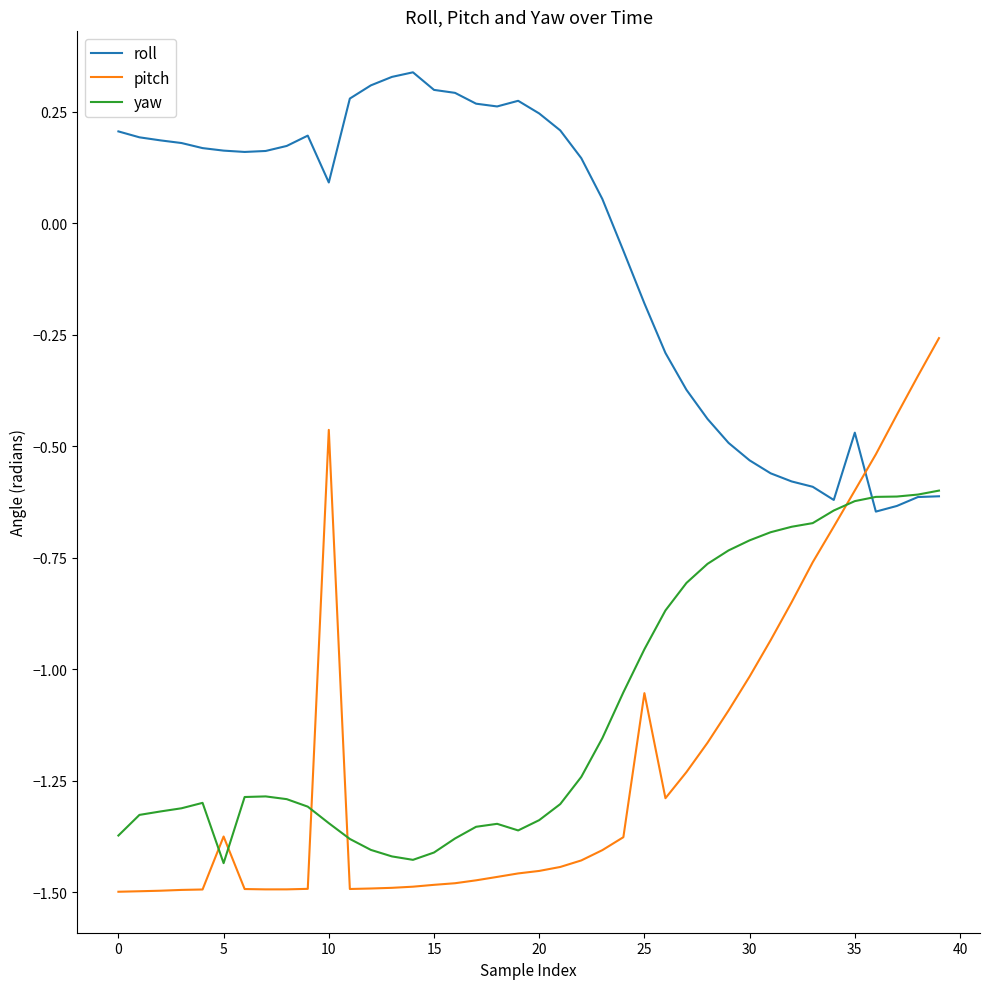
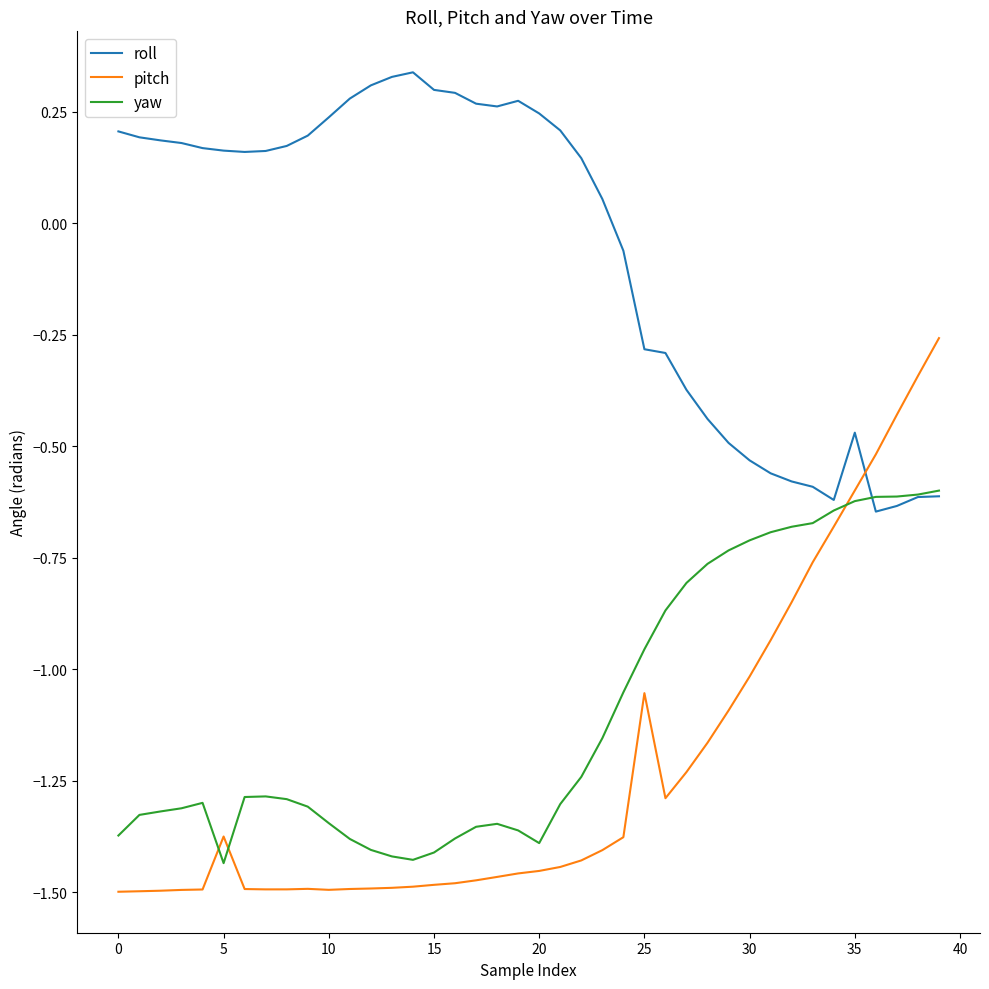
roll, 10: 0.09 -> 0.24
pitch, 10: -0.46 -> -1.49
yaw, 20: -1.34 -> -1.39
roll, 25: -0.18 -> -0.28
